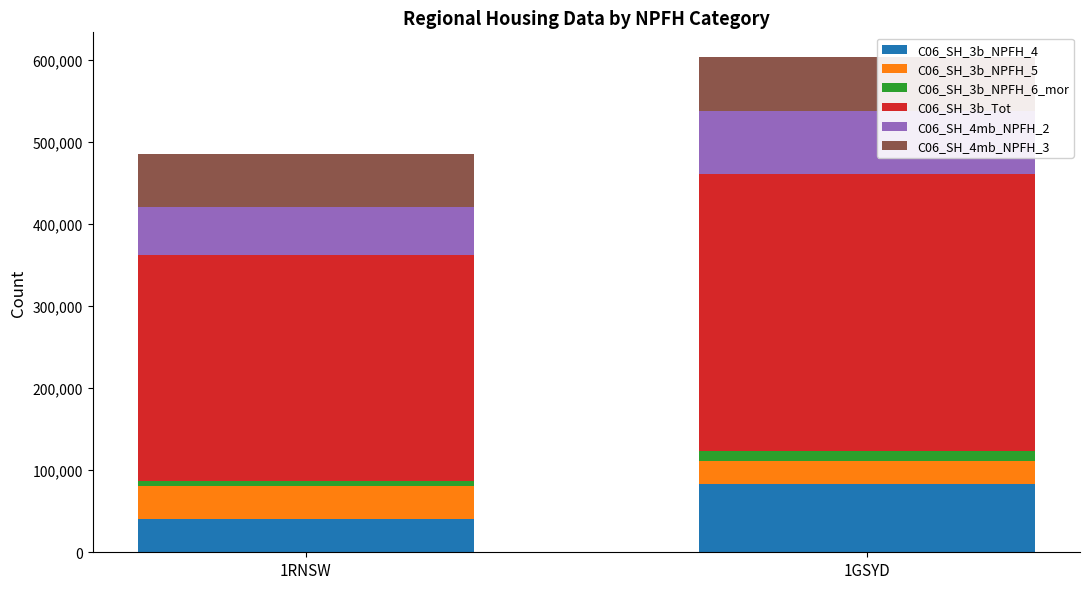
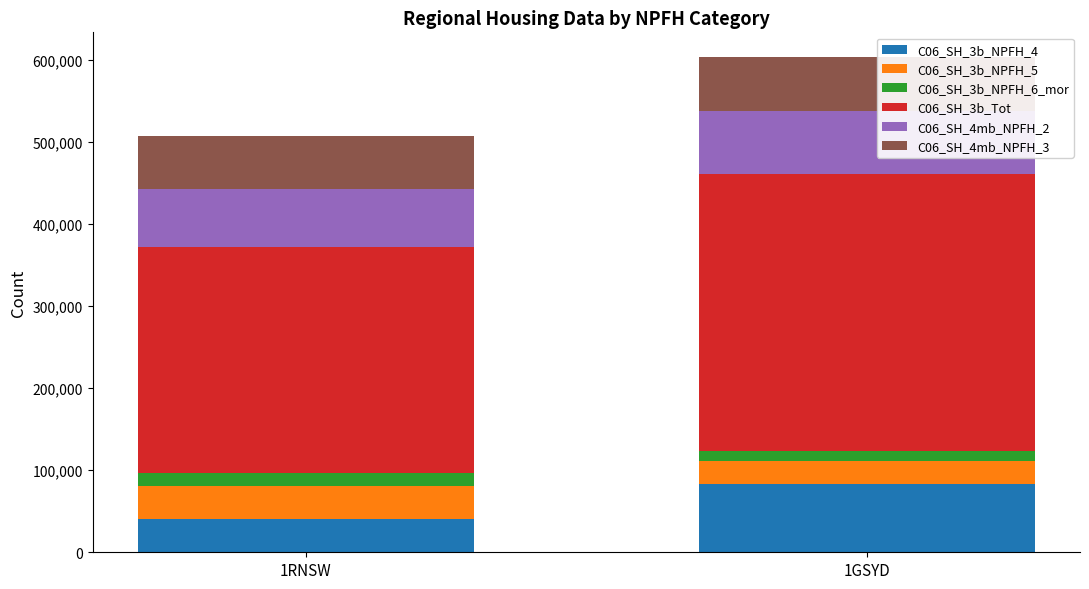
C06_SH_3b_NPFH_6_mor, 1RNSW: 10,000 -> 20,000
C06_SH_4mb_NPFH_2, 1RNSW: 60,000 -> 70,000
